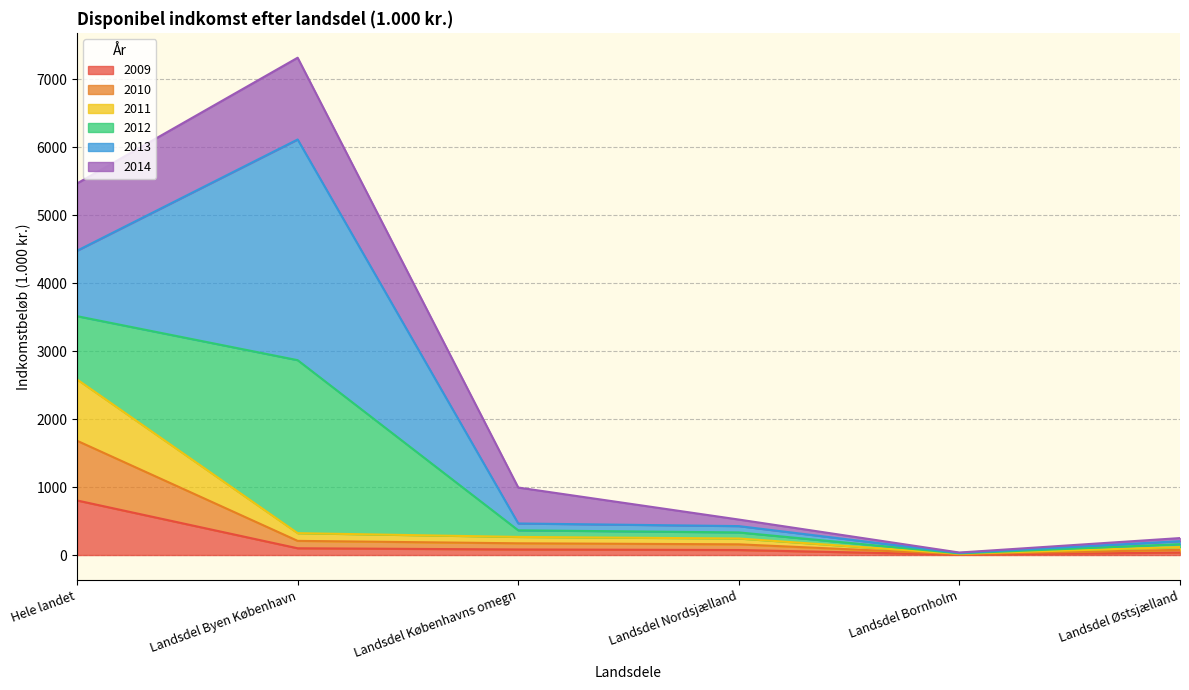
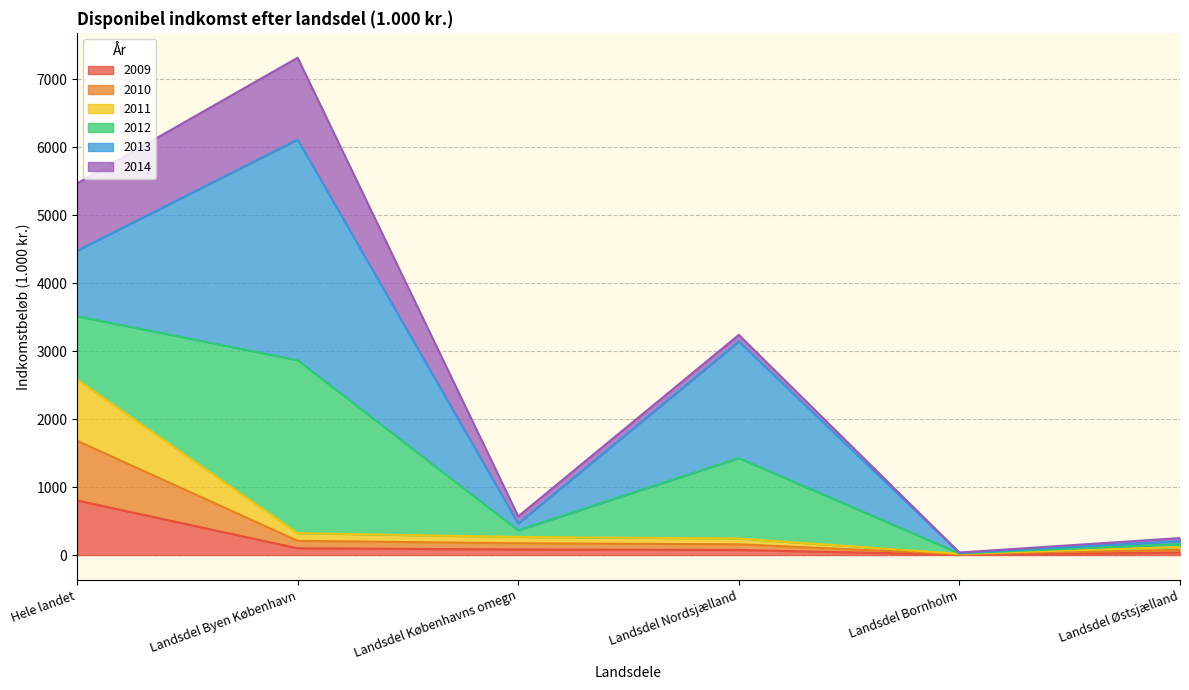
2014, Landsdel Københavns omegn: 500 -> 100
2012, Landsdel Nordsjælland: 100 -> 1200
2013, Landsdel Nordsjælland: 100 -> 1700
